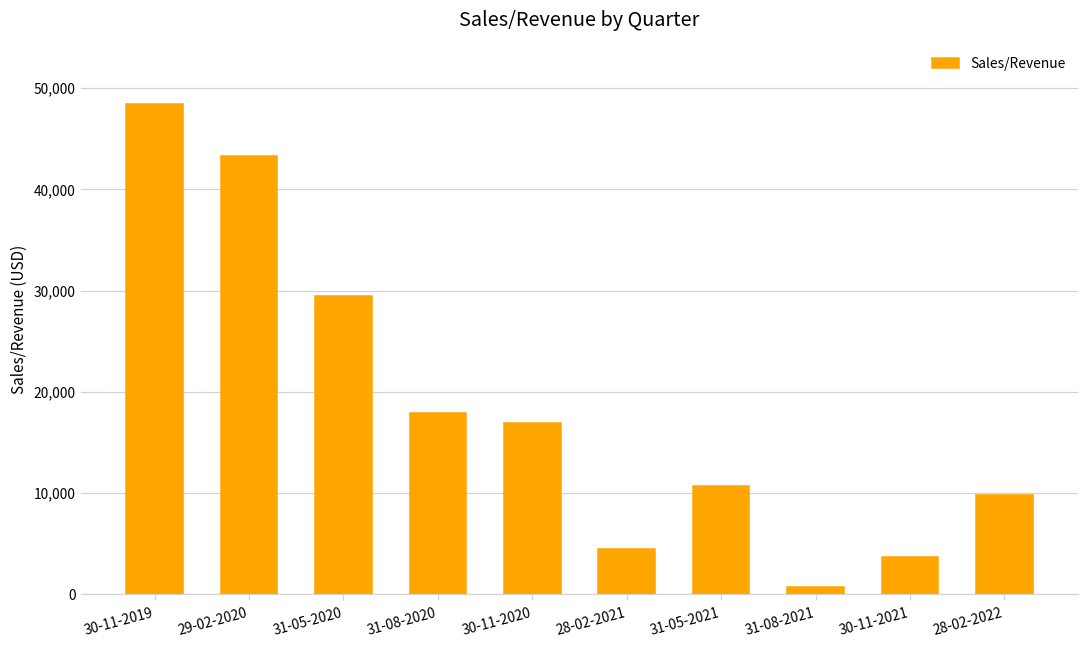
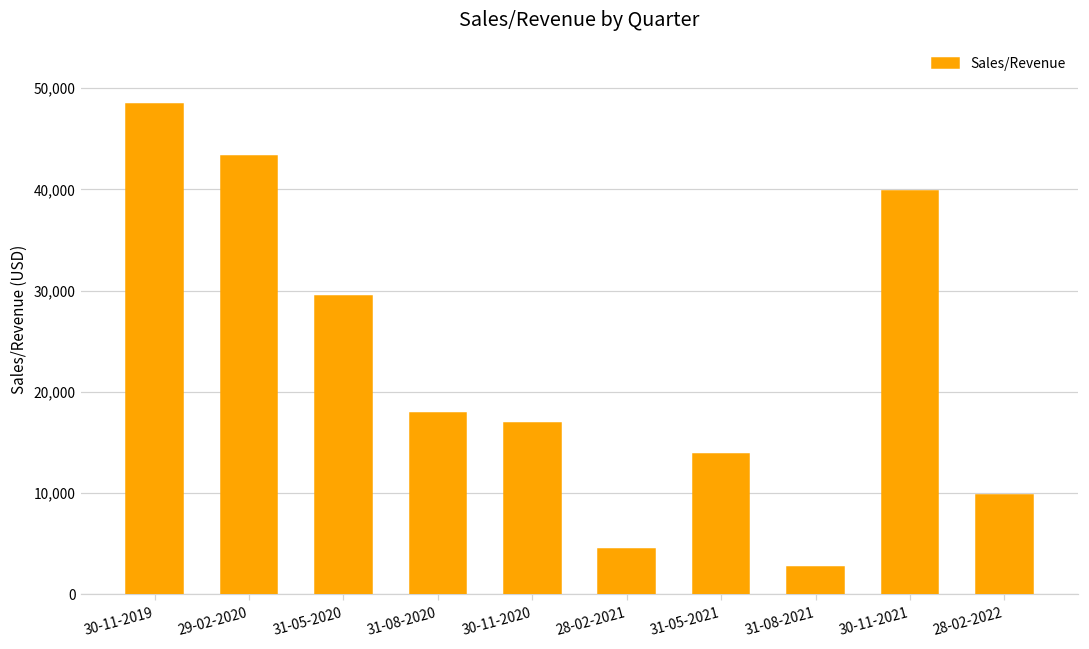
31-05-2021: 11,000 -> 14,000
31-08-2021: 1,000 -> 3,000
30-11-2021: 4,000 -> 40,000
